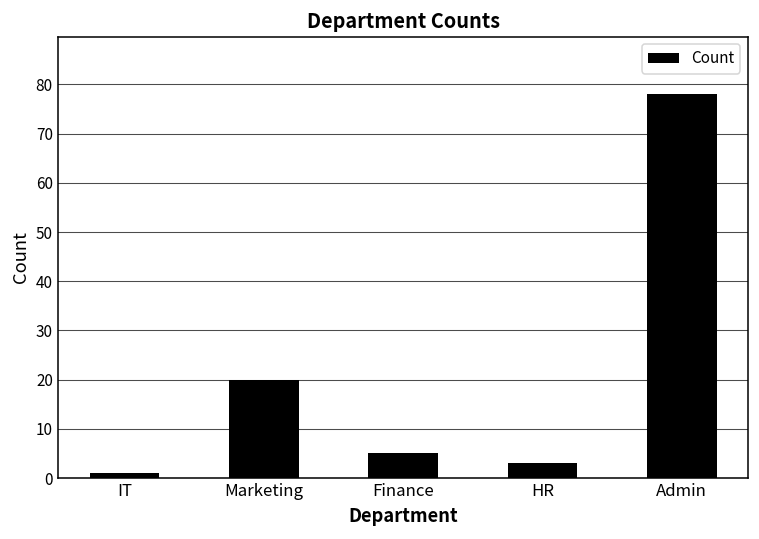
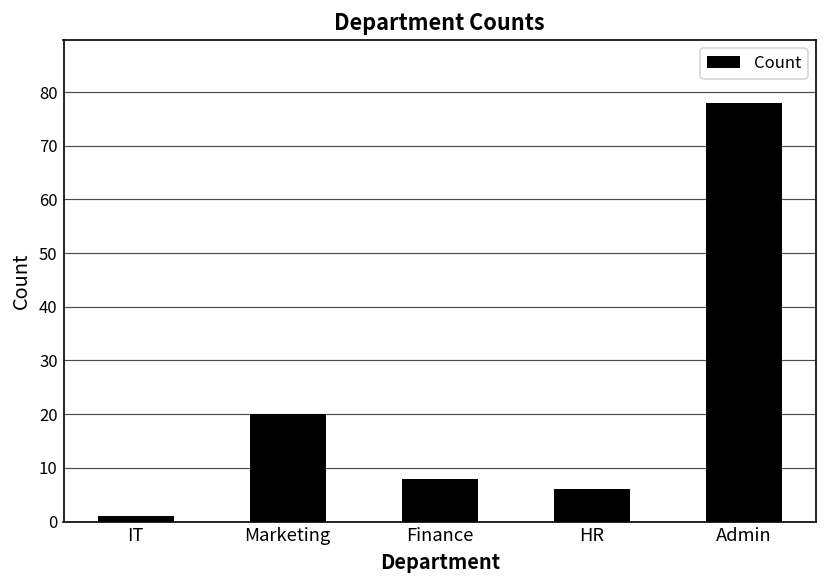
Finance: 5 -> 8
HR: 3 -> 6
